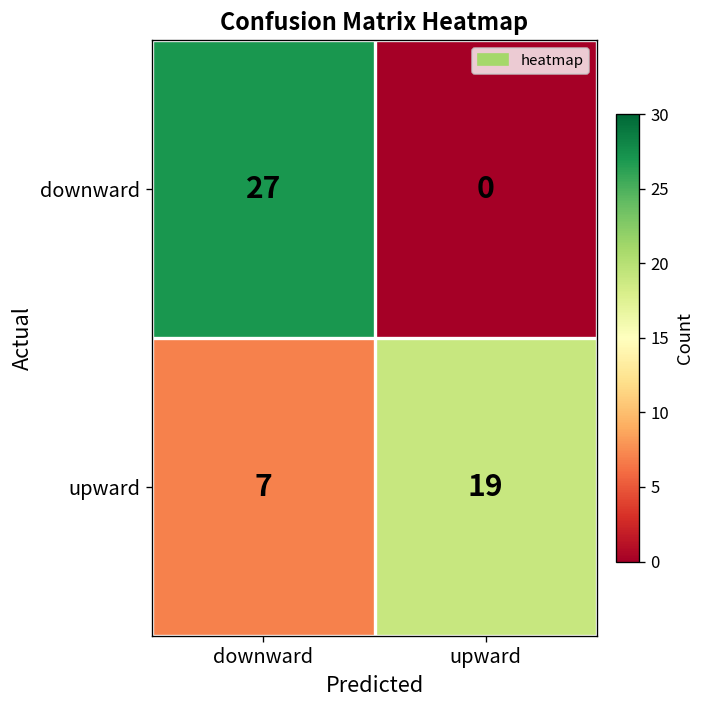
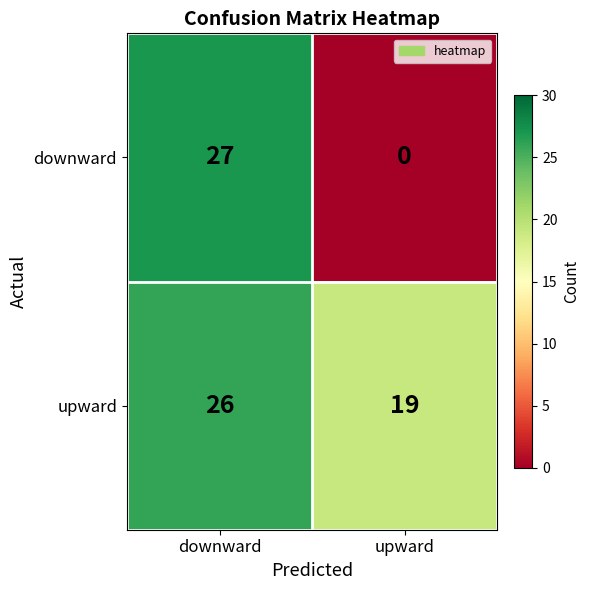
upward, downward: 7 -> 26
